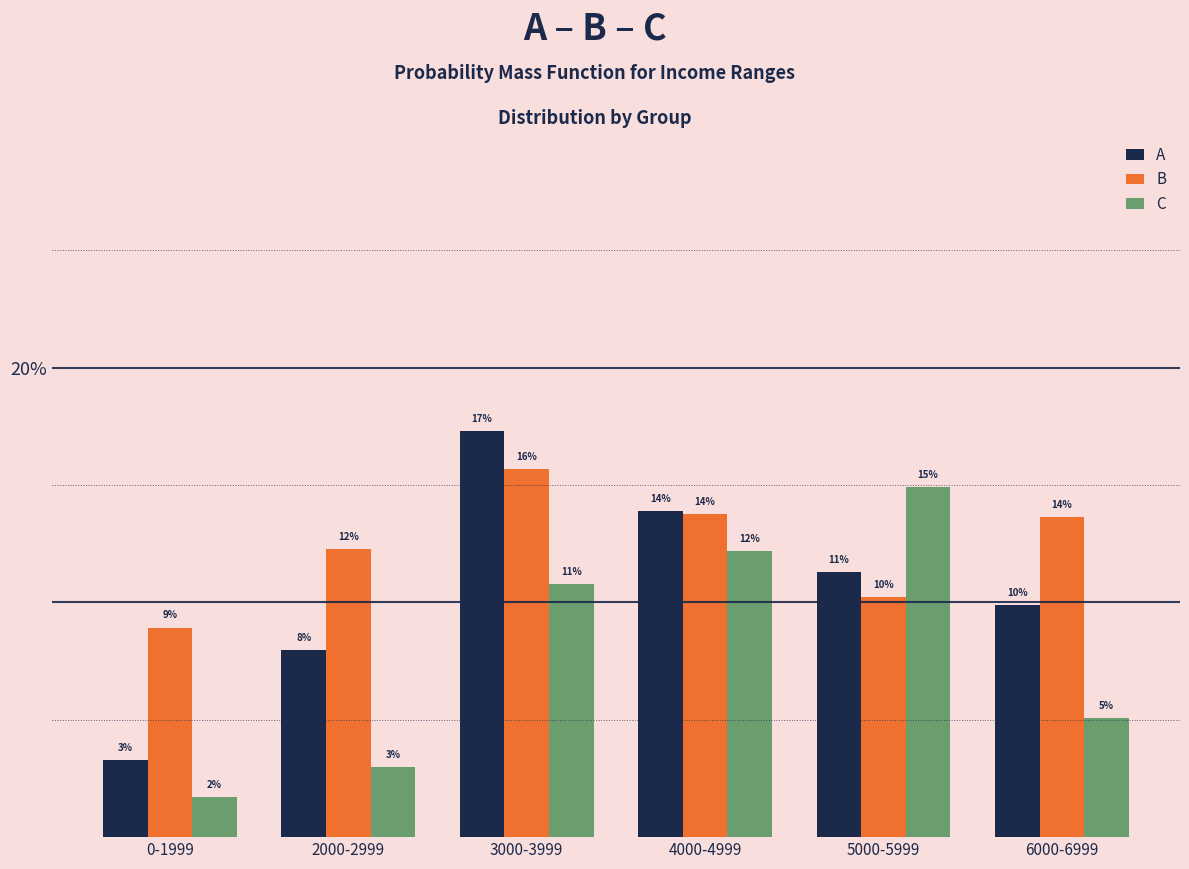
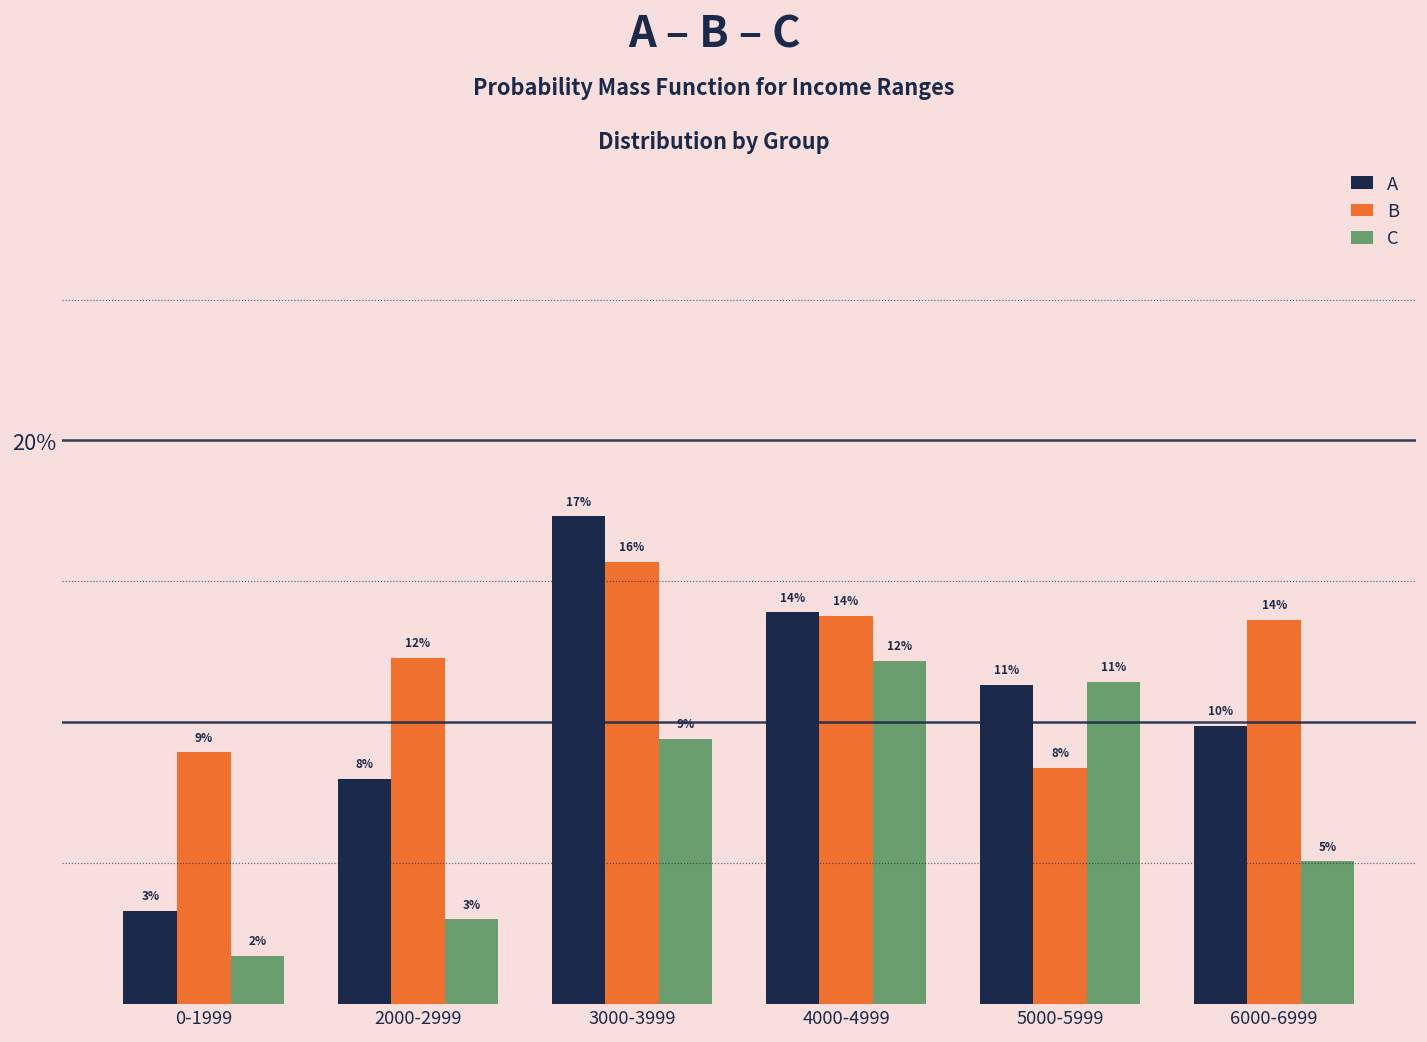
C, 3000-3999: 11% -> 9%
B, 5000-5999: 10% -> 8%
C, 5000-5999: 15% -> 11%
